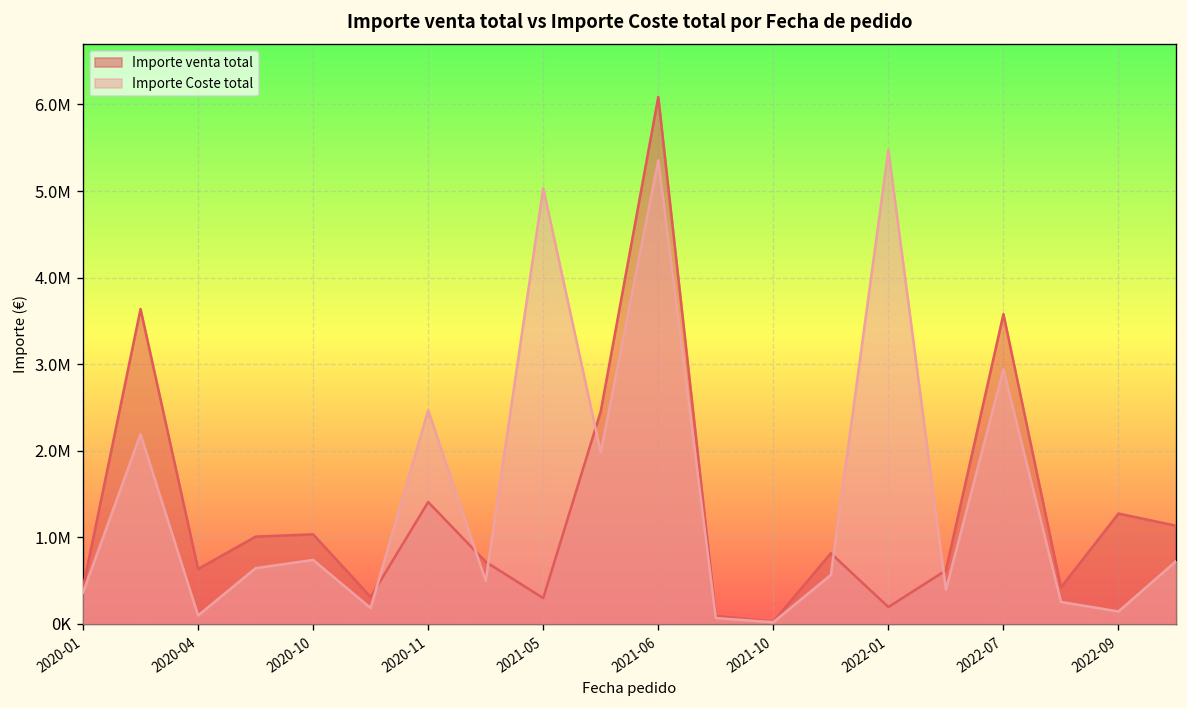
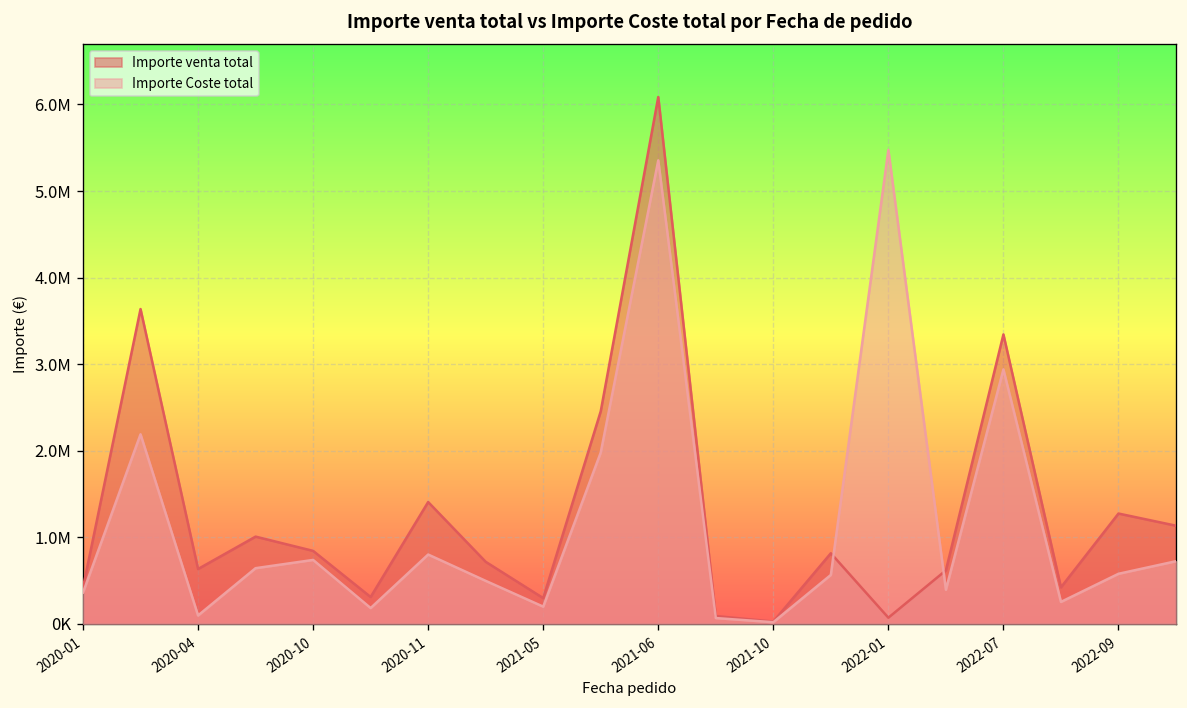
Importe venta total, 2020-10: 1000000 -> 800000
Importe Coste total, 2020-11: 2500000 -> 800000
Importe Coste total, 2021-05: 5000000 -> 200000
Importe venta total, 2022-01: 200000 -> 100000
Importe venta total, 2022-07: 3600000 -> 3300000
Importe Coste total, 2022-09: 100000 -> 600000
